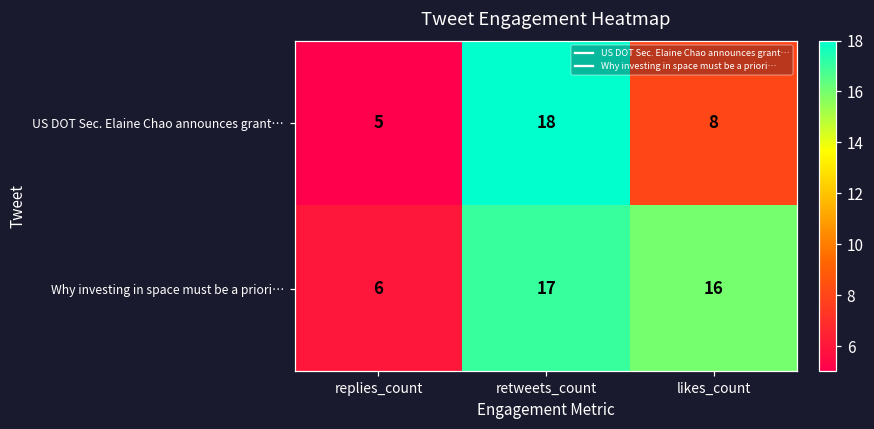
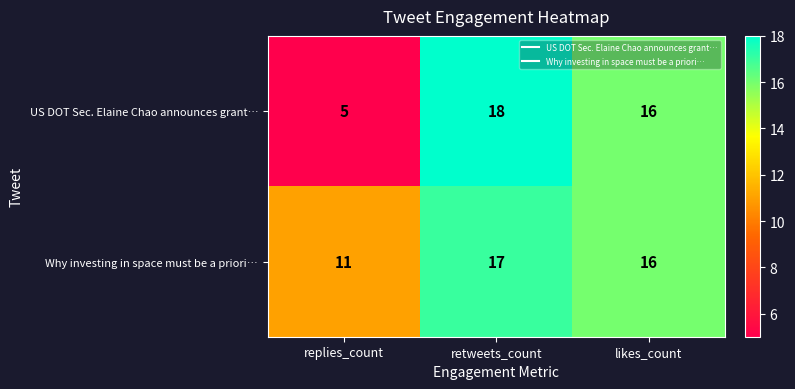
US DOT Sec. Elaine Chao announces grant…, likes_count: 8 -> 16
Why investing in space must be a priori…, replies_count: 6 -> 11
